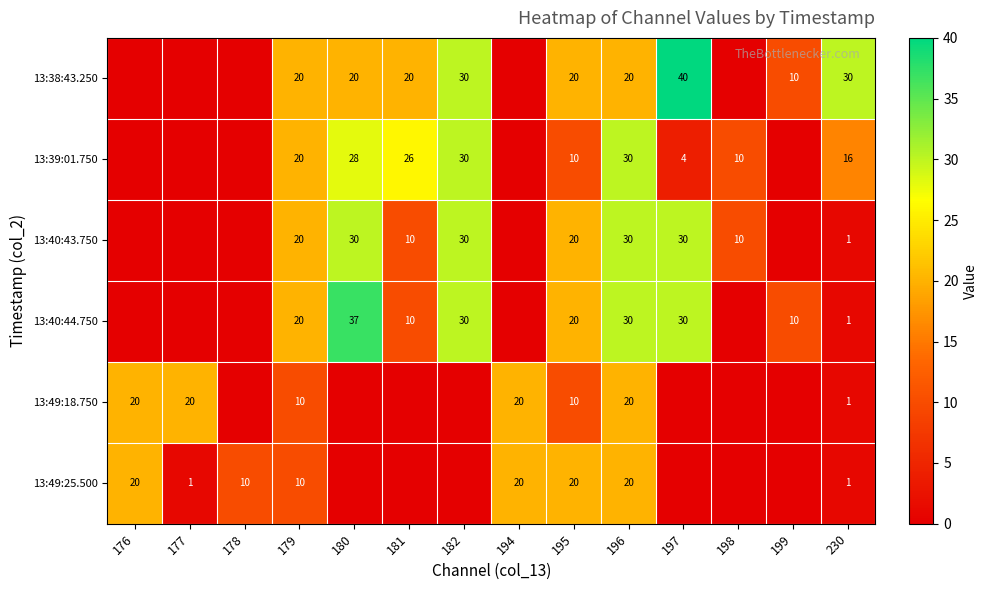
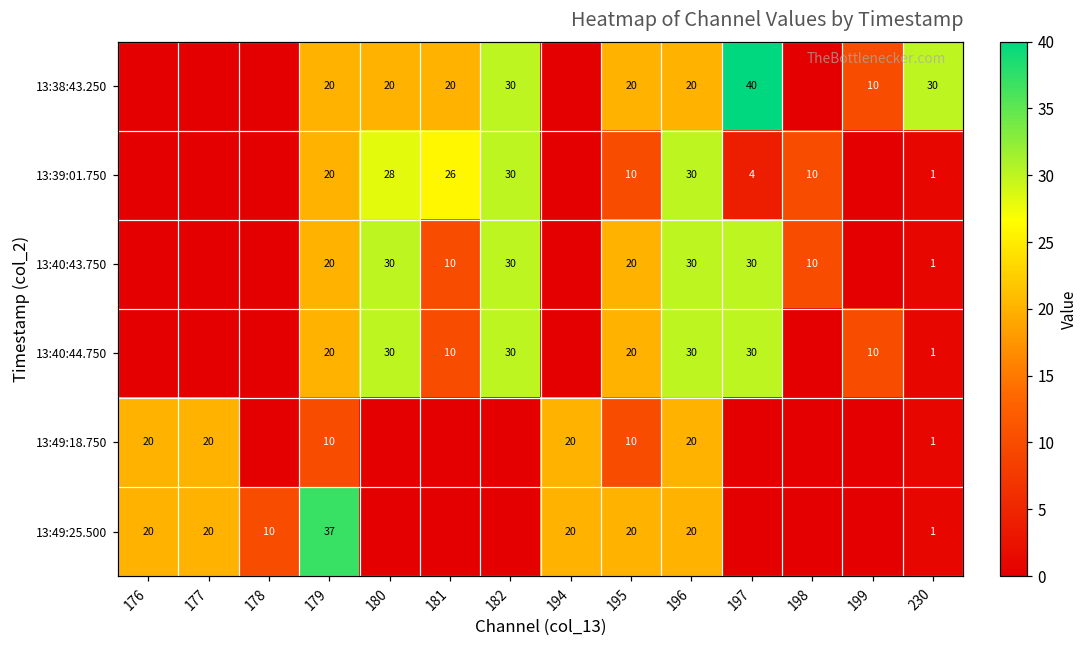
13:39:01.750, 230: 16 -> 1
13:40:44.750, 180: 37 -> 30
13:49:25.500, 177: 1 -> 20
13:49:25.500, 179: 10 -> 37
